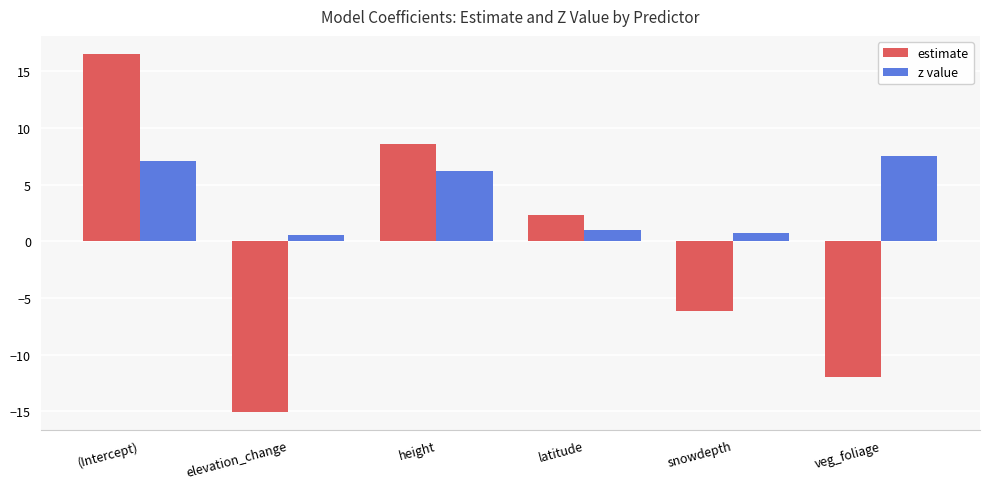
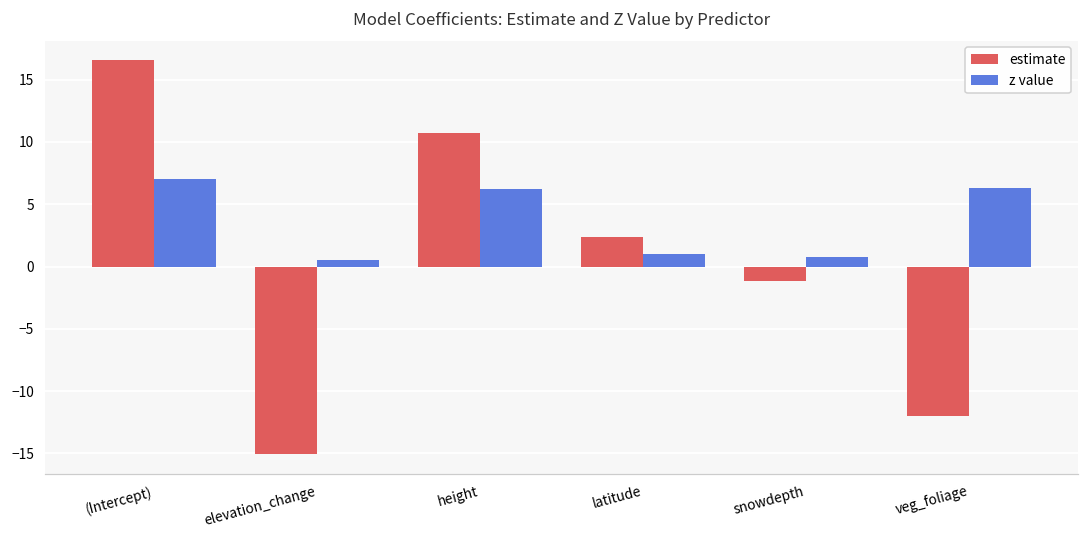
estimate, height: 8.6 -> 10.7
estimate, snowdepth: -6.1 -> -1.1
z value, veg_foliage: 7.5 -> 6.3
